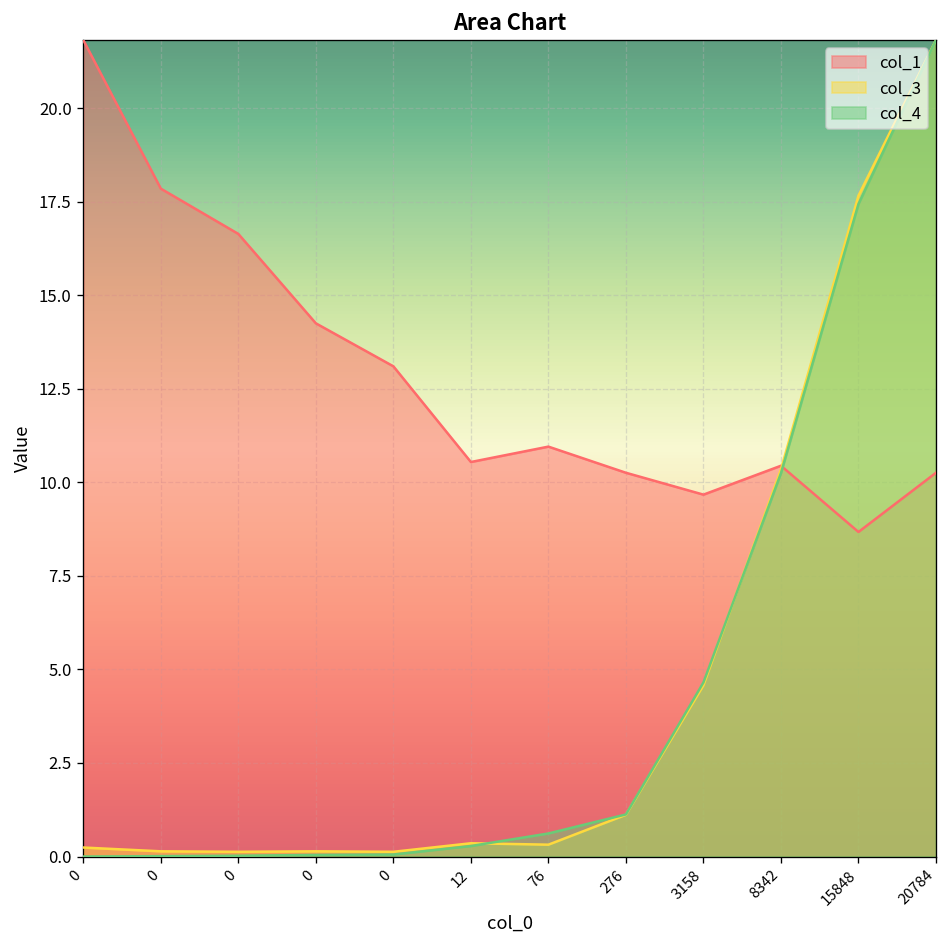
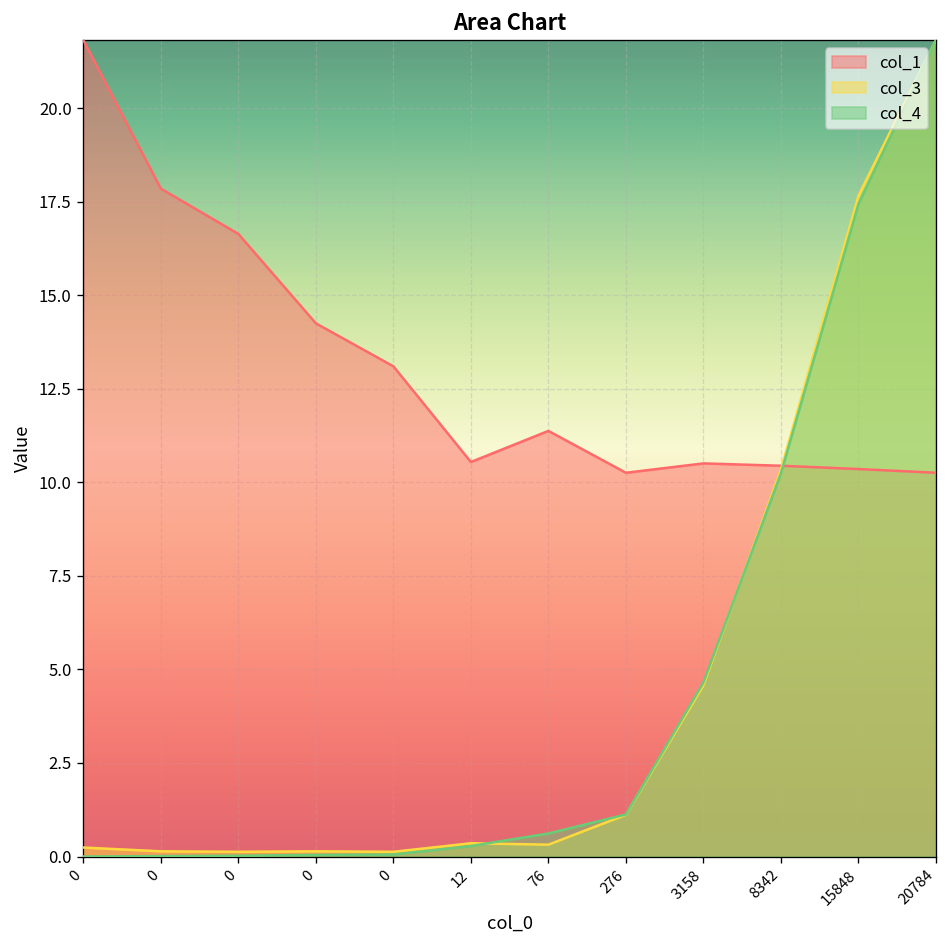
col_1, 76: 11.0 -> 11.4
col_1, 3158: 9.7 -> 10.5
col_1, 15848: 8.7 -> 10.4
